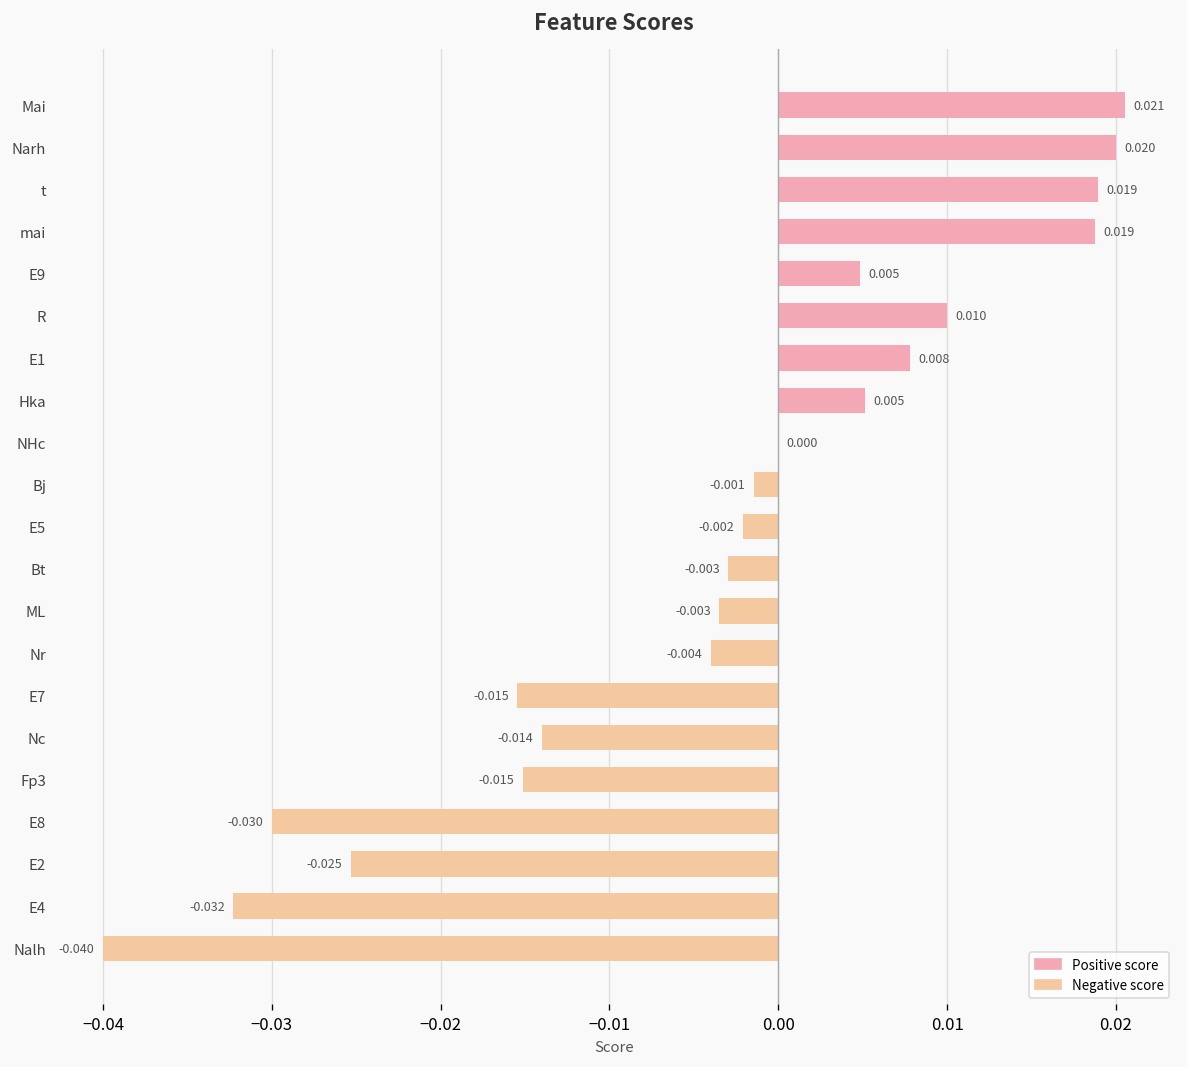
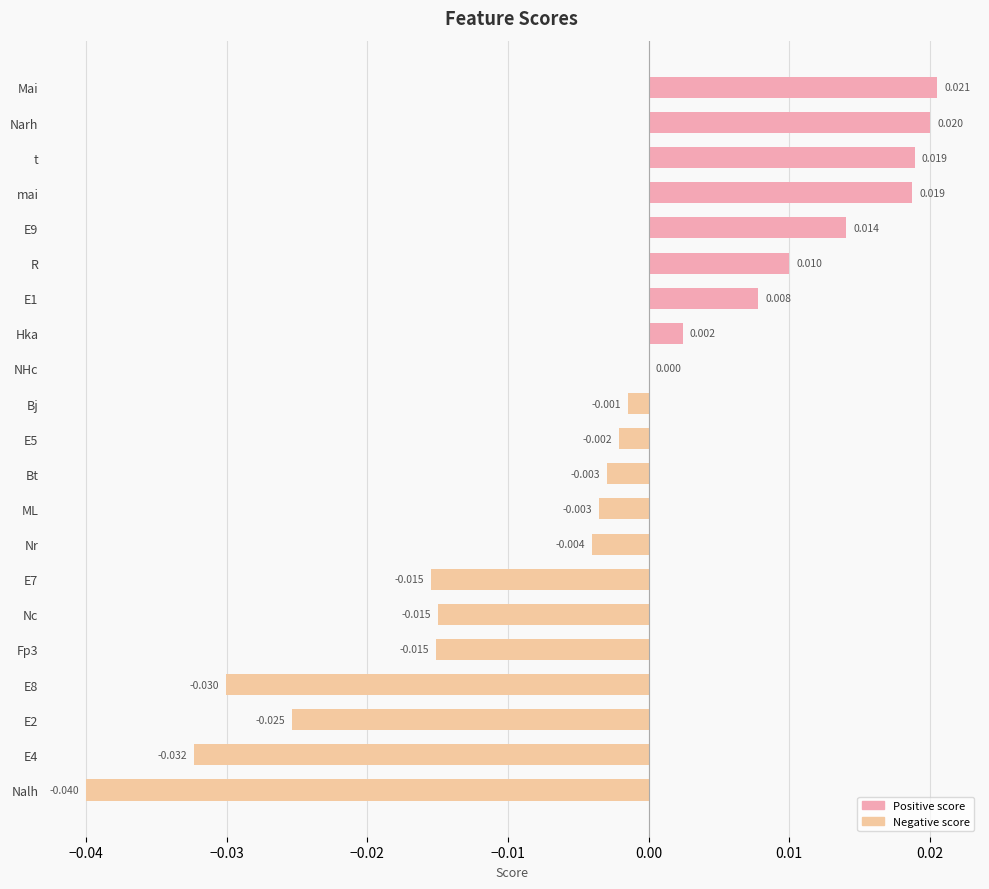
E9: 0.005 -> 0.014
Hka: 0.005 -> 0.002
Nc: -0.014 -> -0.015
